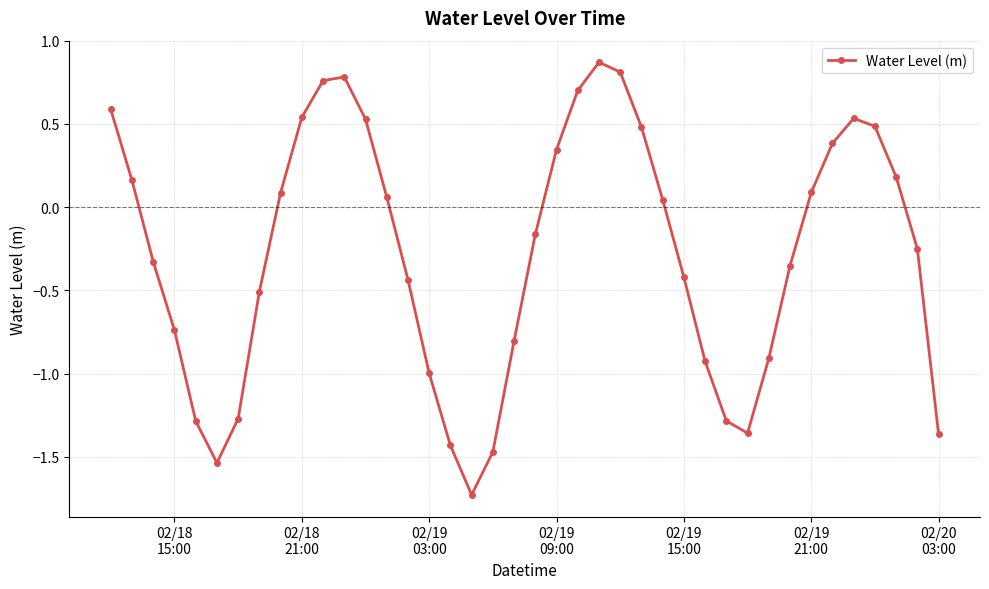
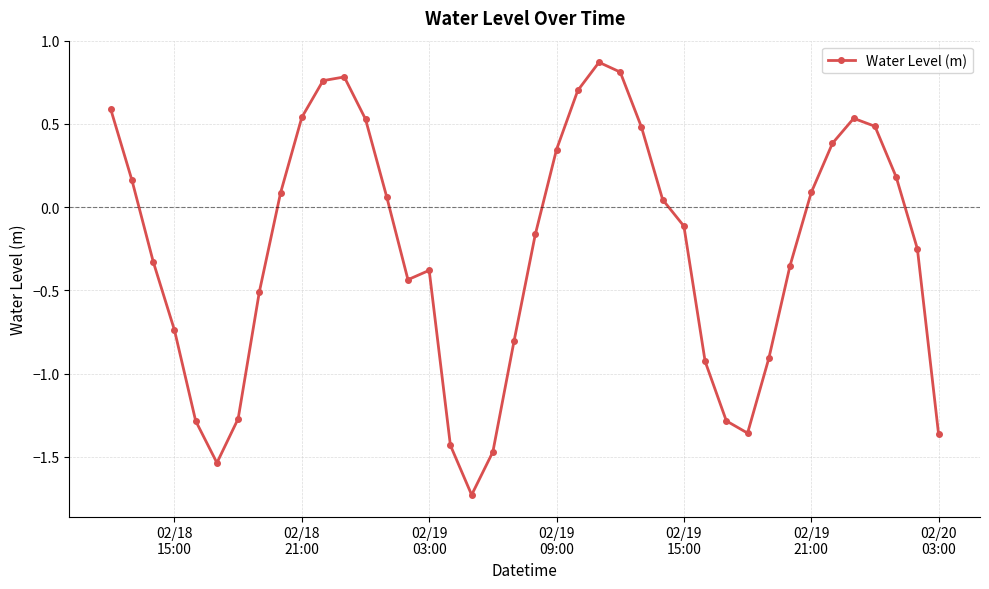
02/19 03:00: -1.00 -> -0.38
02/19 15:00: -0.42 -> -0.11
